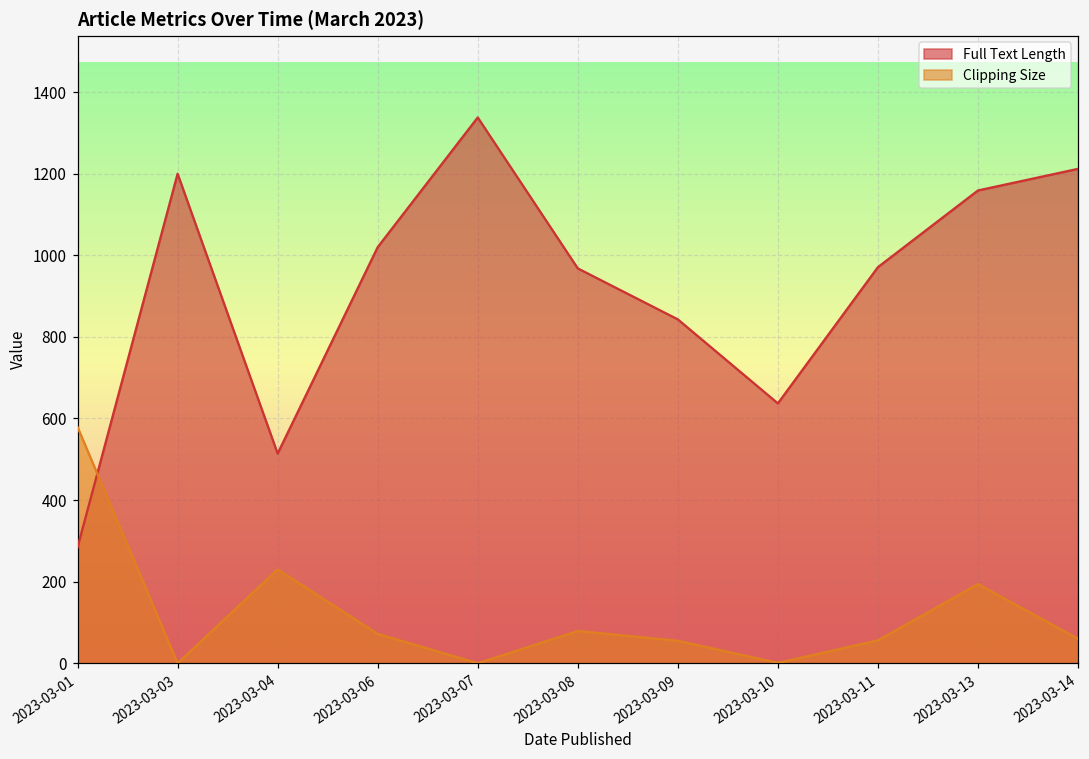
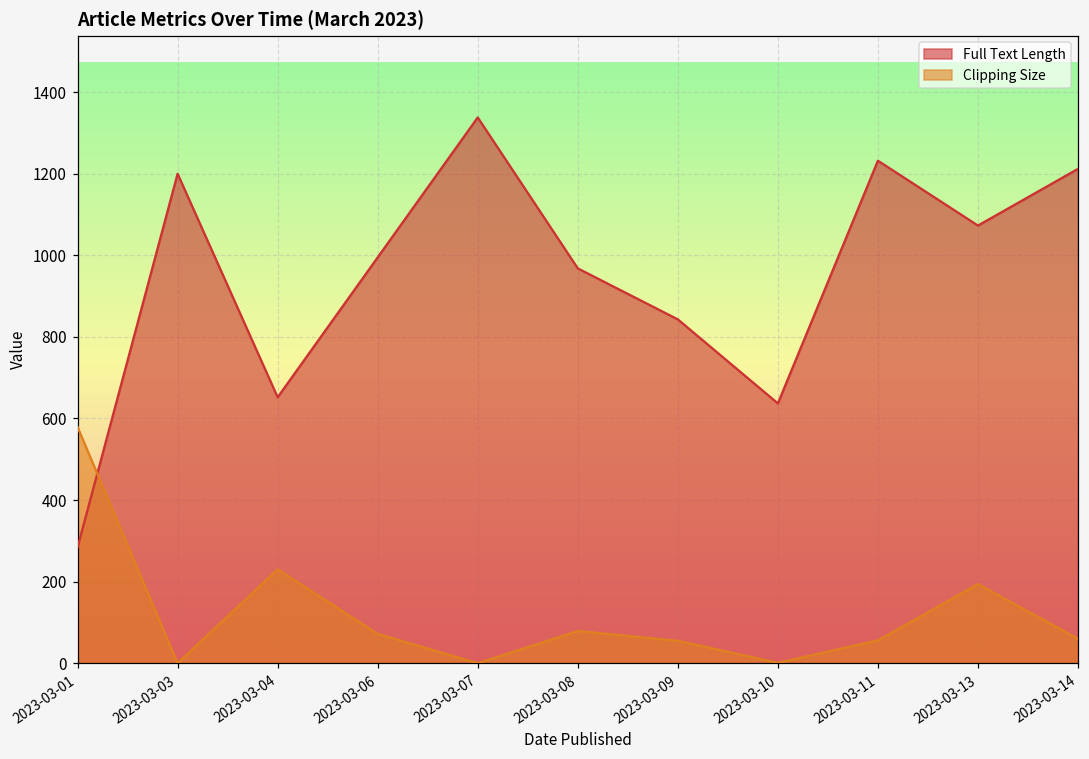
Full Text Length, 2023-03-04: 510 -> 650
Full Text Length, 2023-03-06: 1020 -> 1000
Full Text Length, 2023-03-11: 970 -> 1230
Full Text Length, 2023-03-13: 1160 -> 1070
